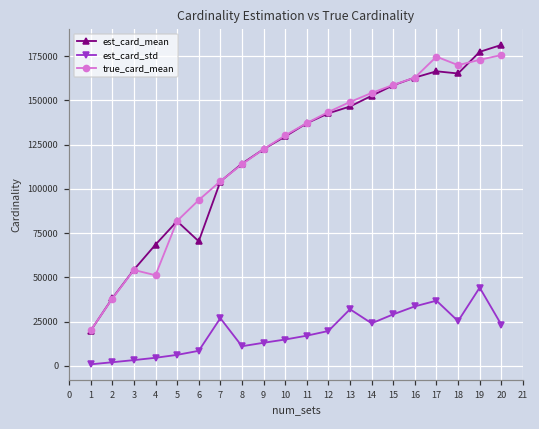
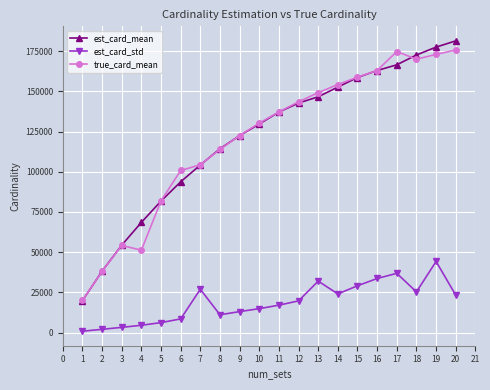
est_card_mean, 6: 70000 -> 94000
true_card_mean, 6: 94000 -> 101000
est_card_mean, 18: 165000 -> 173000
